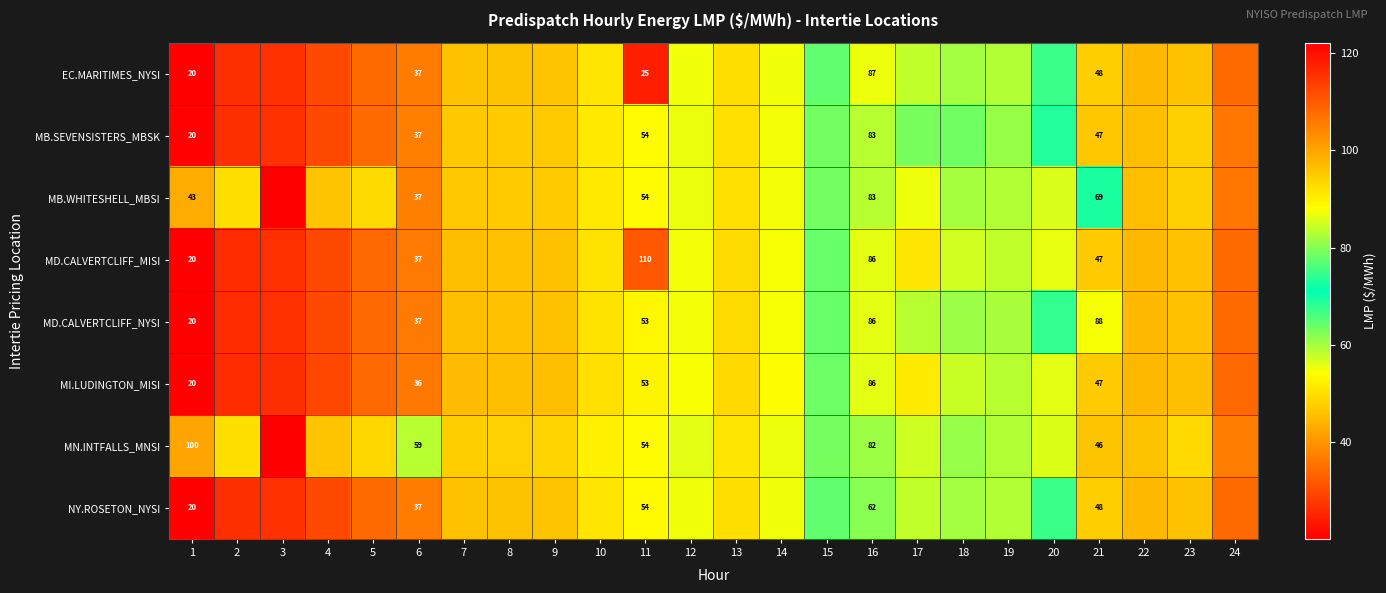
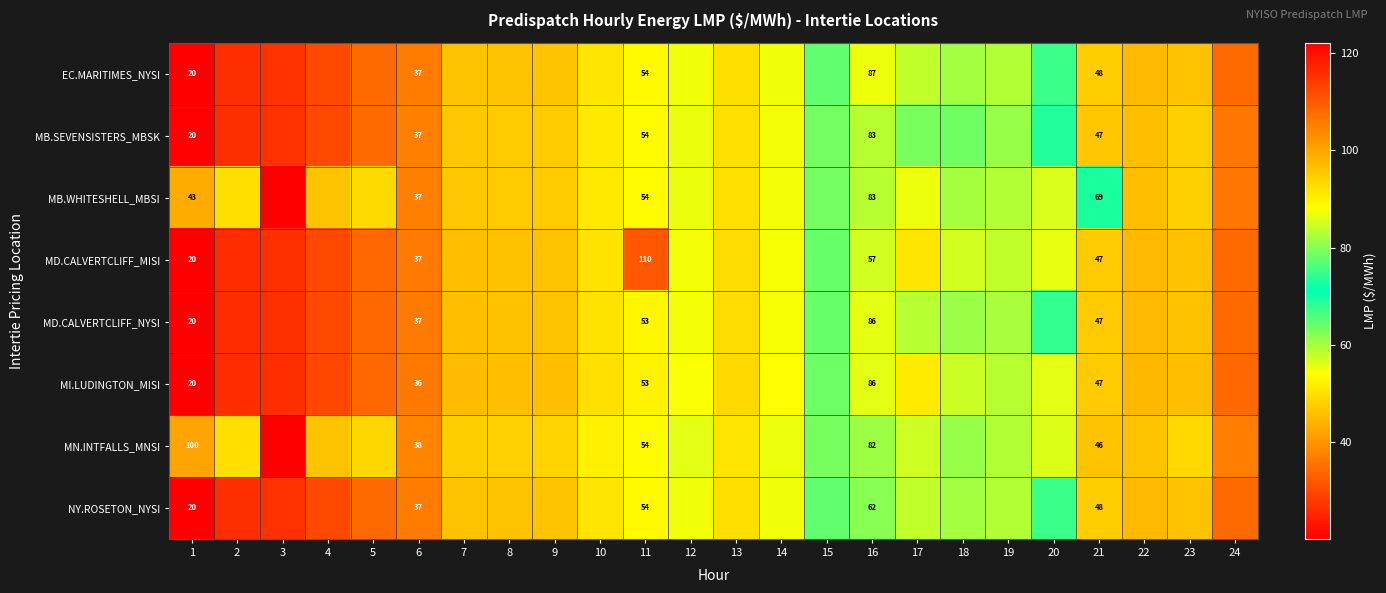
EC.MARITIMES_NYSI, 11: 25 -> 54
MD.CALVERTCLIFF_MISI, 16: 86 -> 57
MD.CALVERTCLIFF_NYSI, 21: 88 -> 47
MN.INTFALLS_MNSI, 6: 59 -> 38
